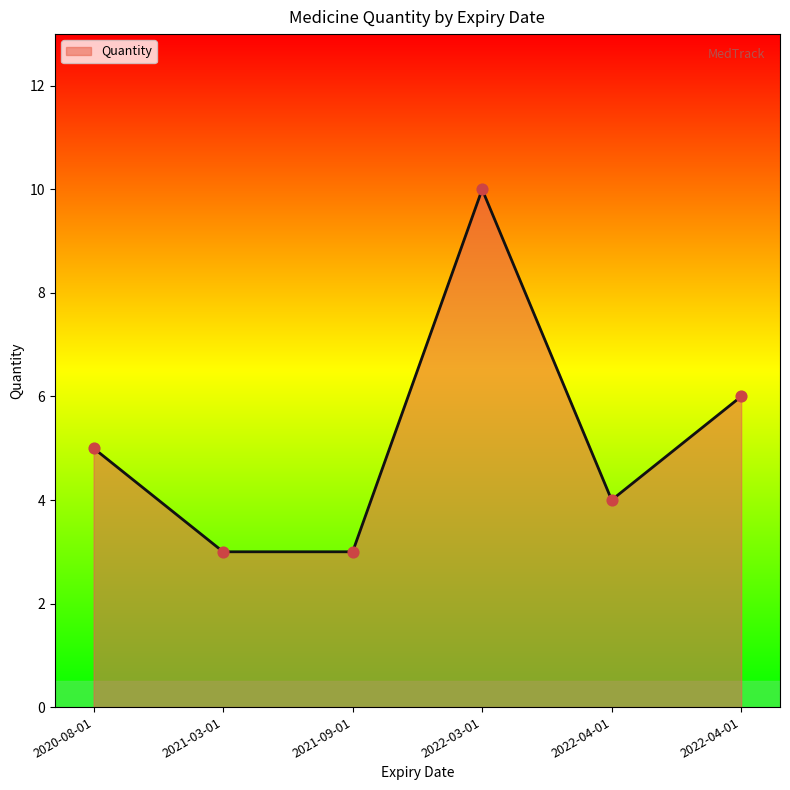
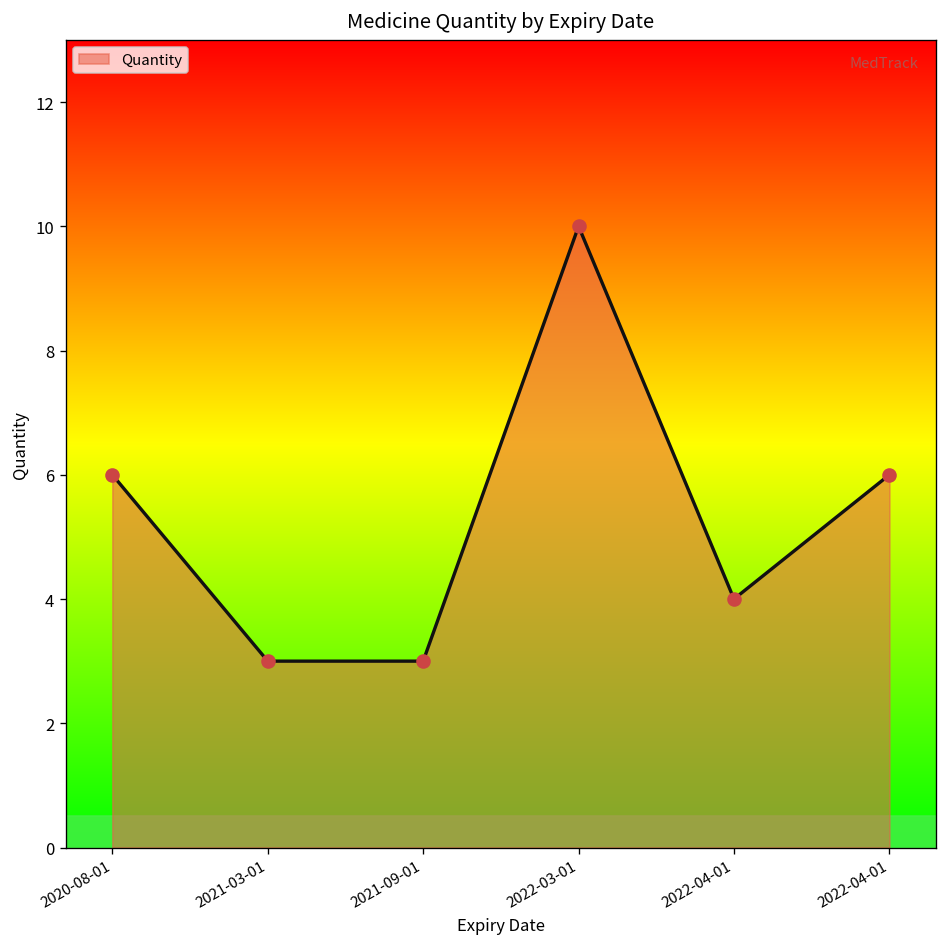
2020-08-01: 5 -> 6
